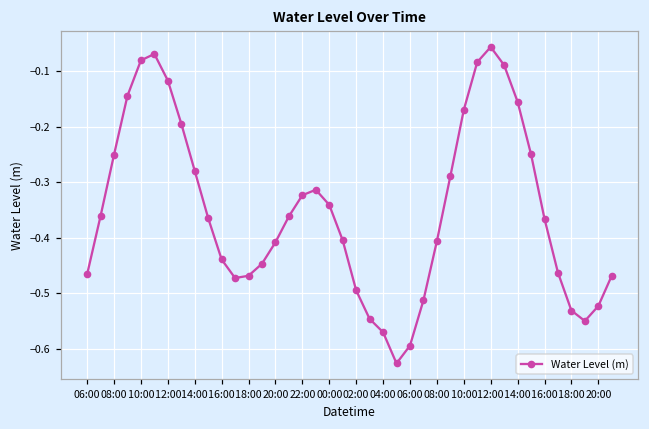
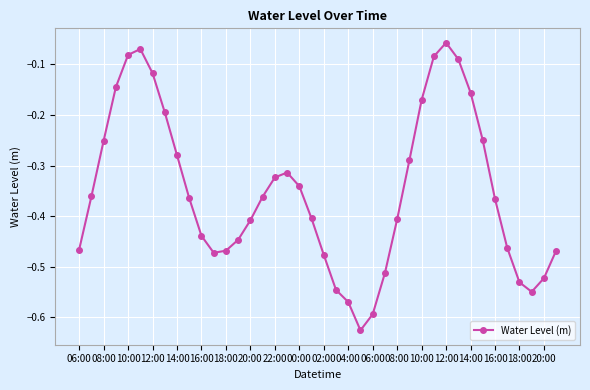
02:00: -0.49 -> -0.48
